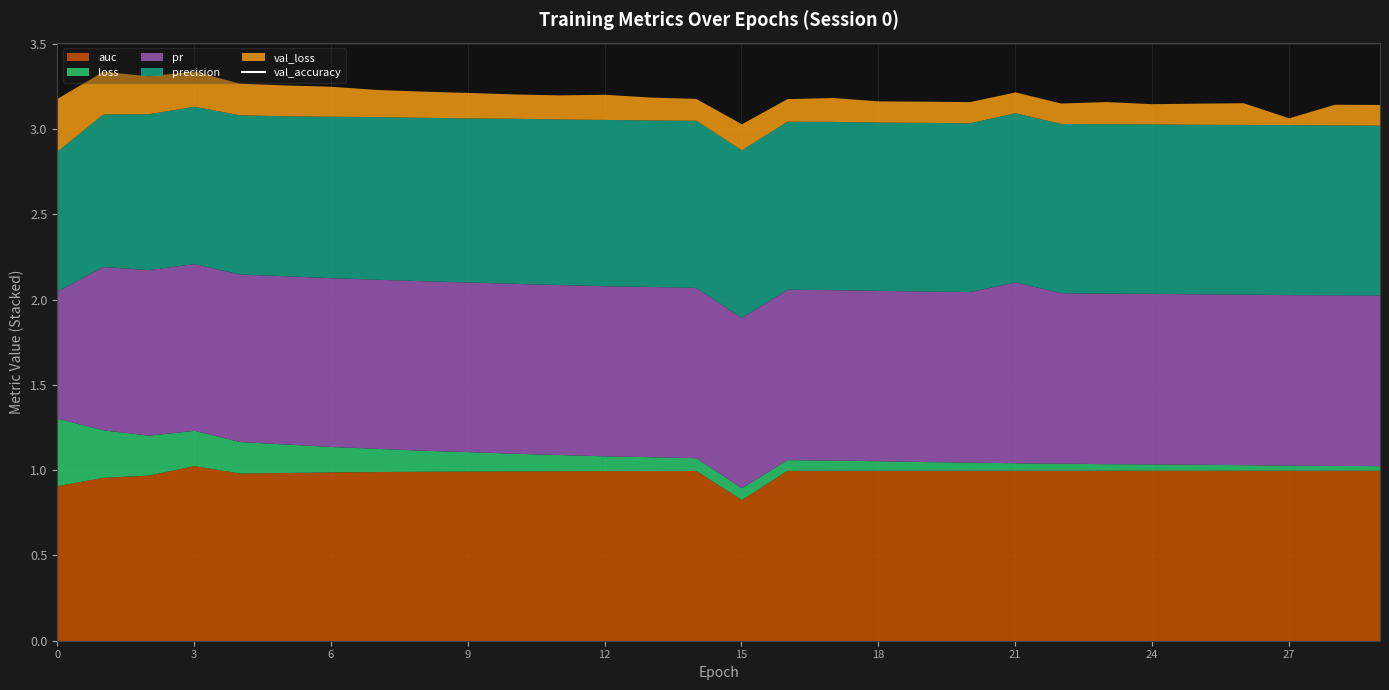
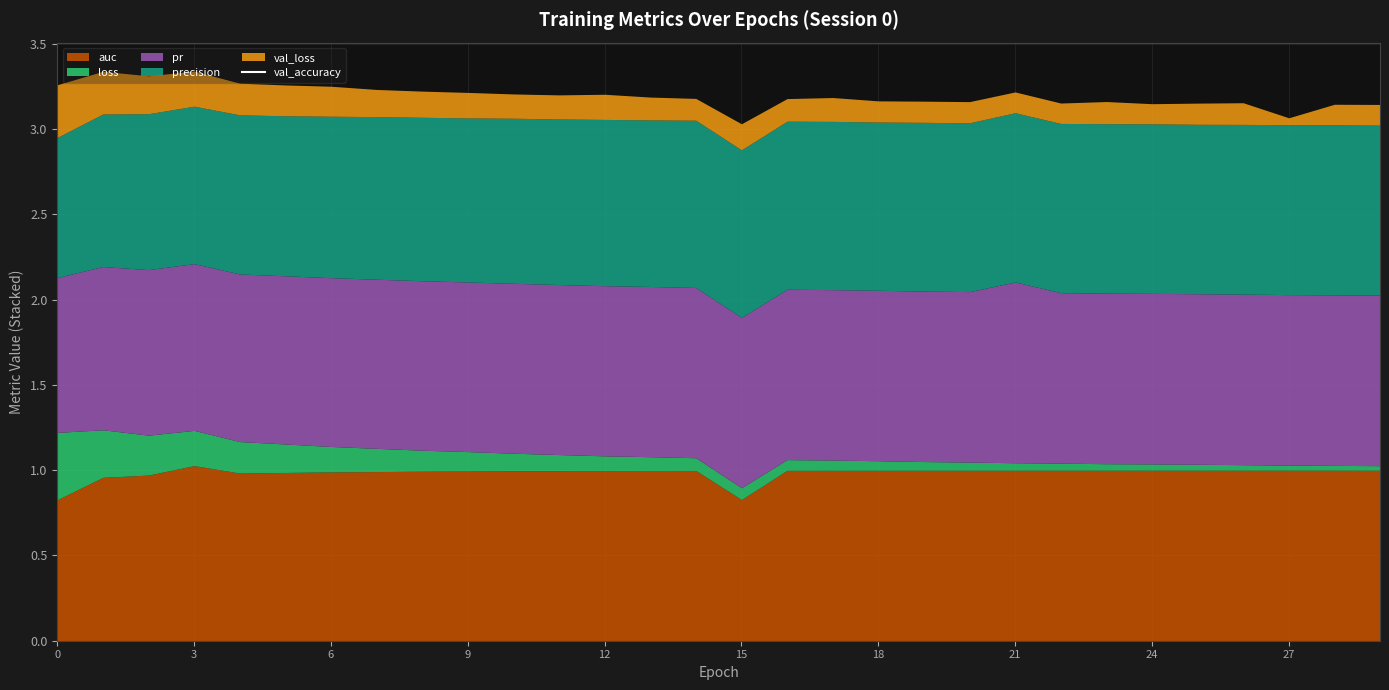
auc, 0: 0.91 -> 0.83
pr, 0: 0.75 -> 0.91
